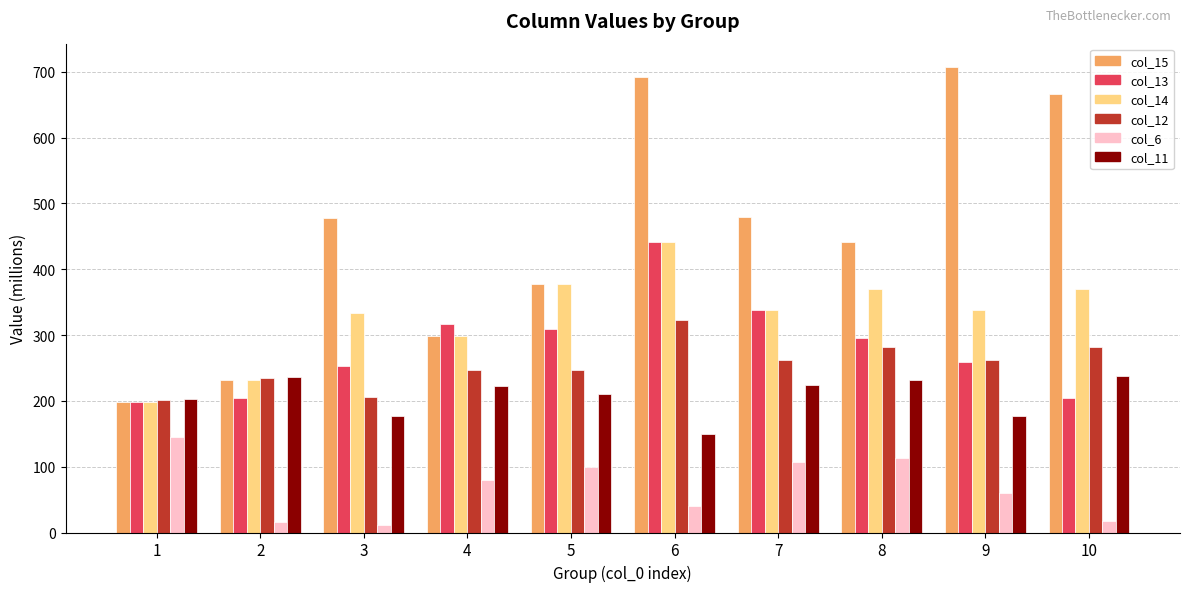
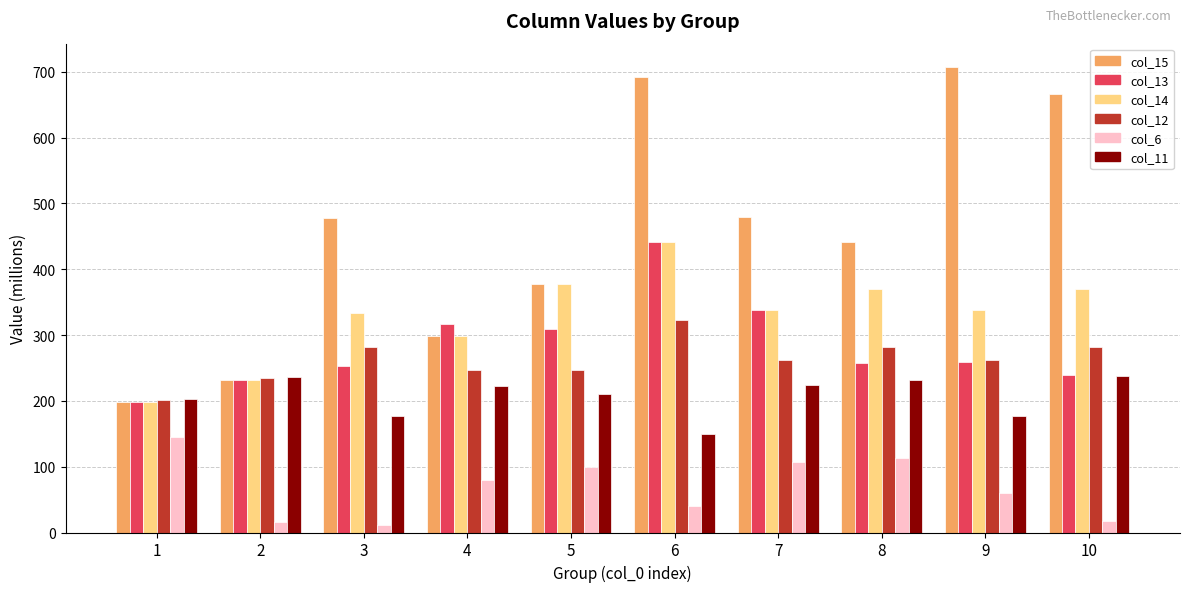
col_13, 2: 200 -> 230
col_12, 3: 210 -> 280
col_13, 8: 300 -> 260
col_13, 10: 200 -> 240
